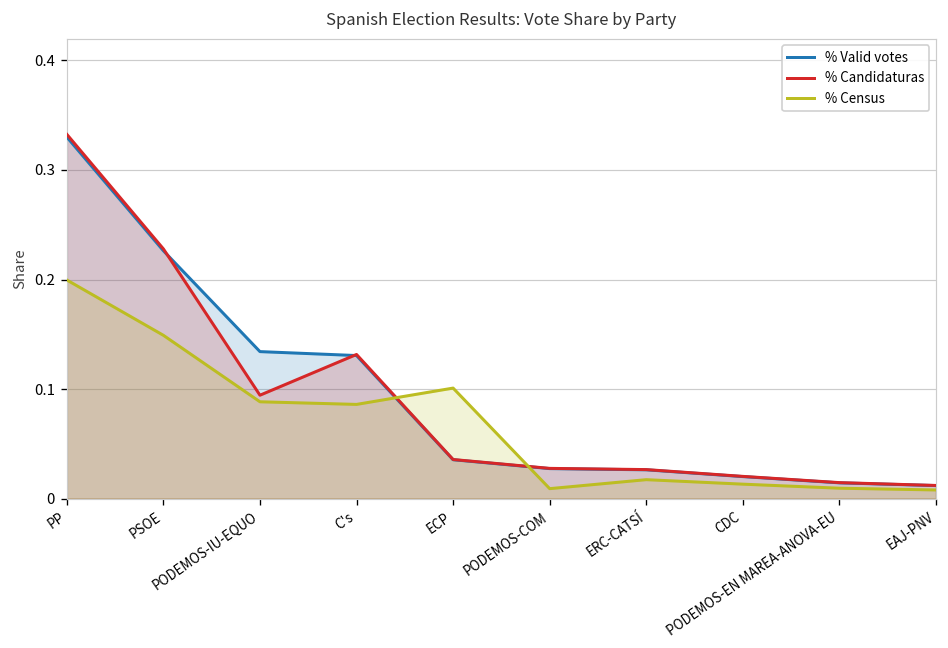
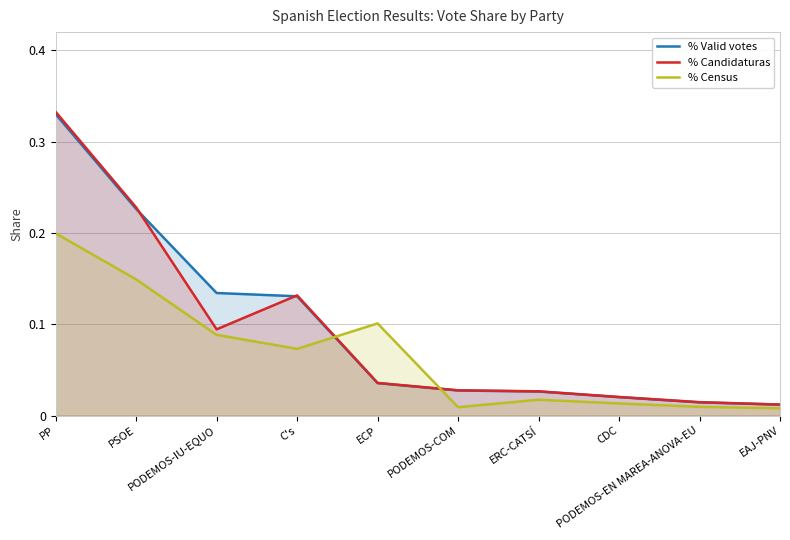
% Census, C's: 0.09 -> 0.07
